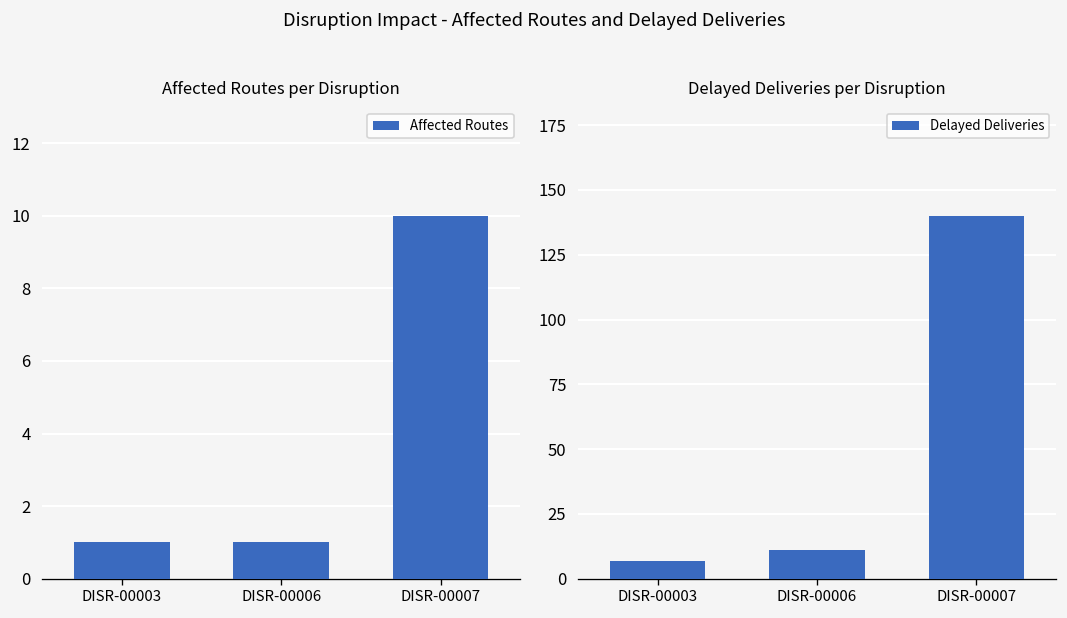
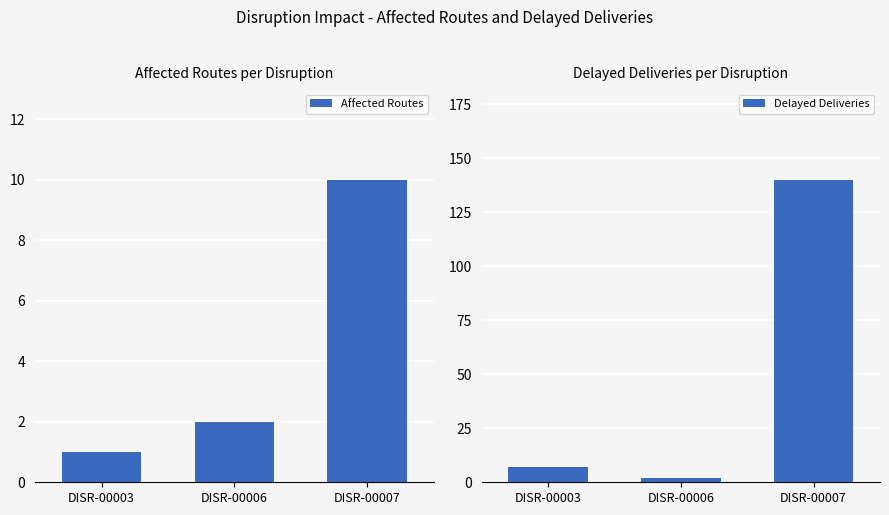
Affected Routes per Disruption, DISR-00006: 1 -> 2
Delayed Deliveries per Disruption, DISR-00006: 11 -> 2
